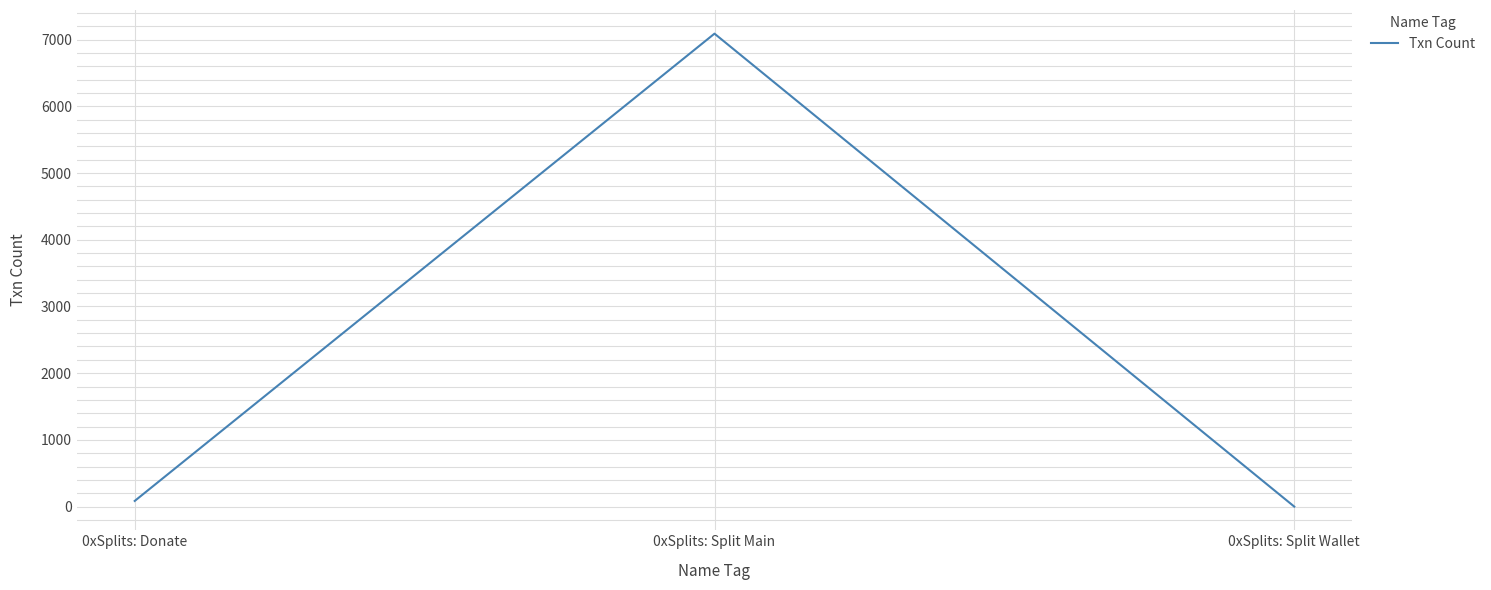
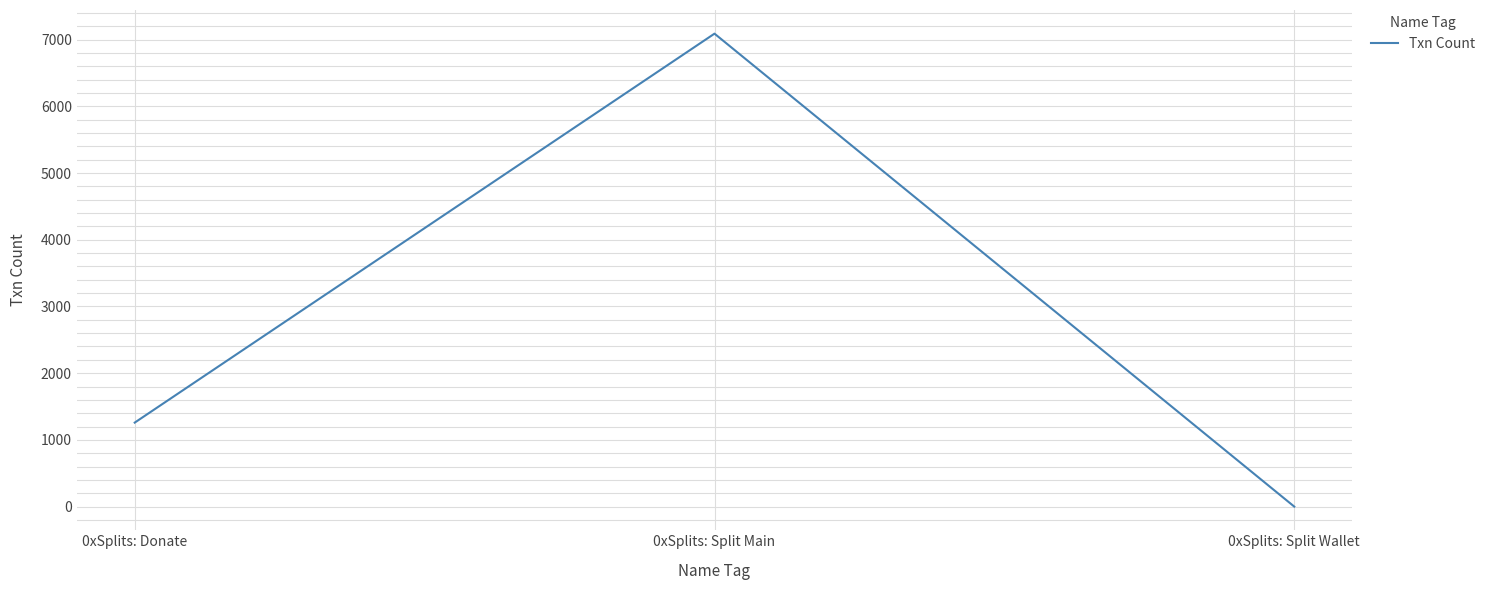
0xSplits: Donate: 100 -> 1300
